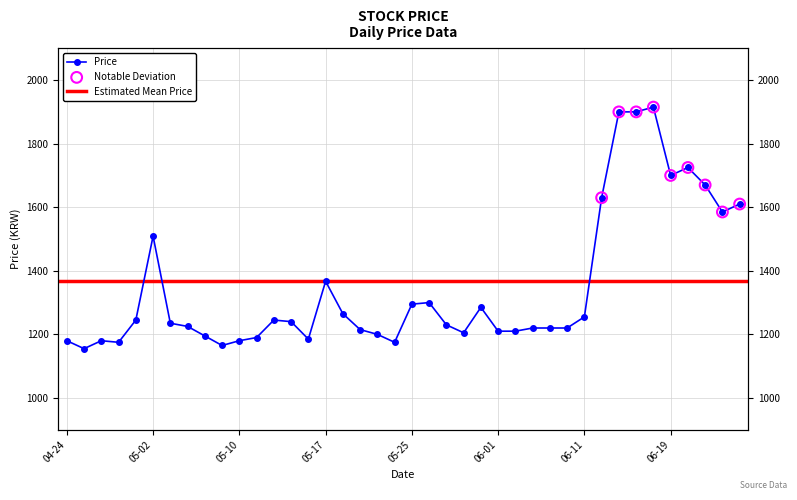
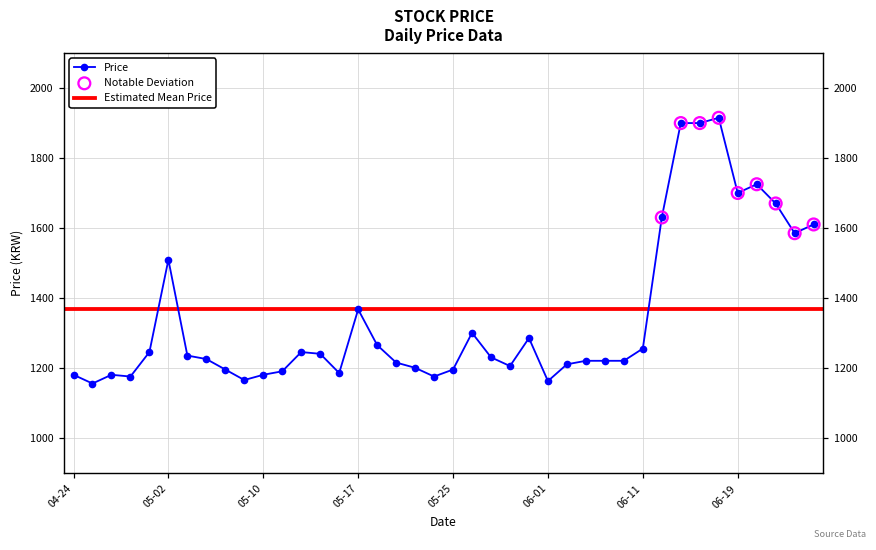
Price, 05-25: 1300 -> 1200
Price, 06-01: 1210 -> 1160
